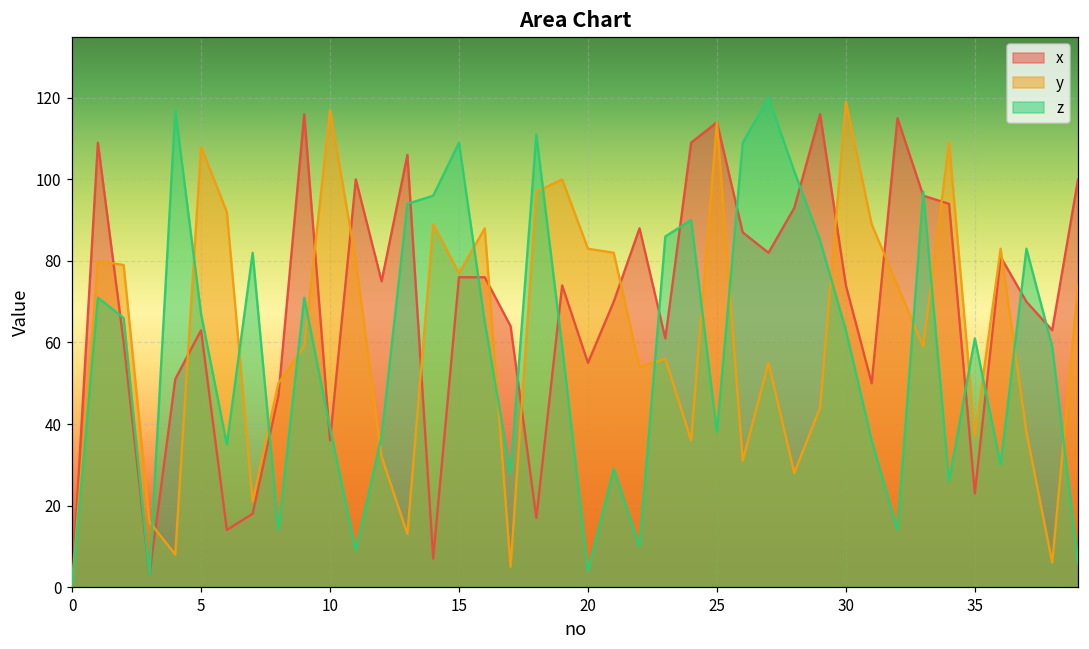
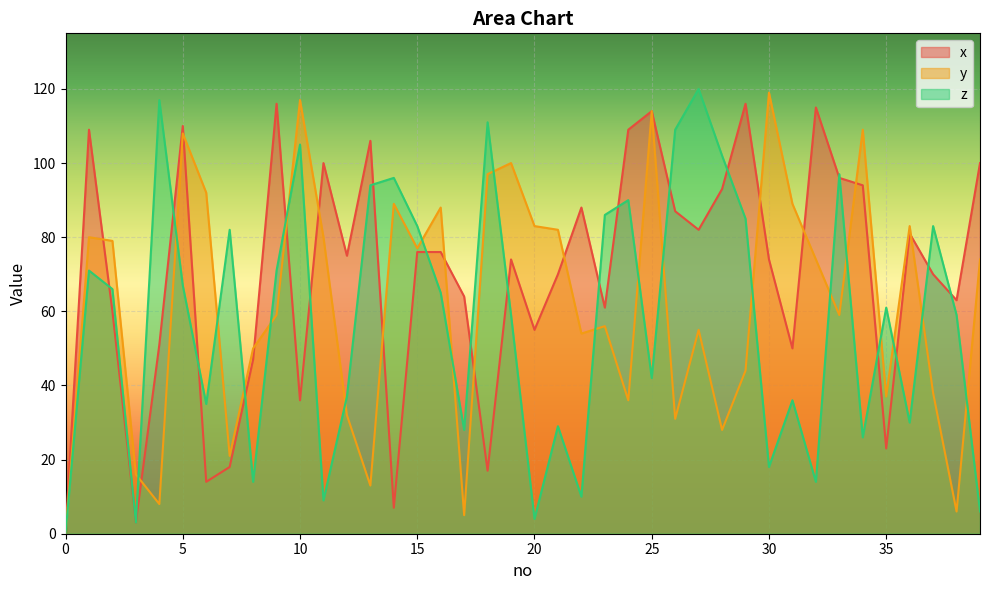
x, 5: 63 -> 110
z, 10: 39 -> 105
z, 15: 109 -> 83
z, 25: 38 -> 42
z, 30: 63 -> 18
